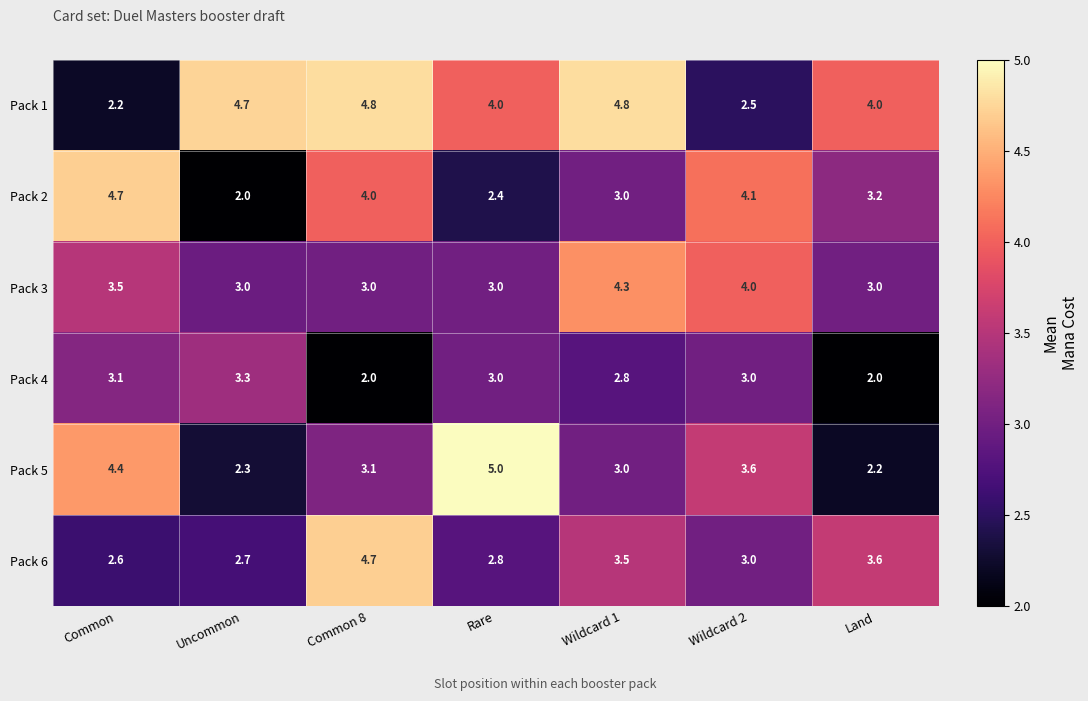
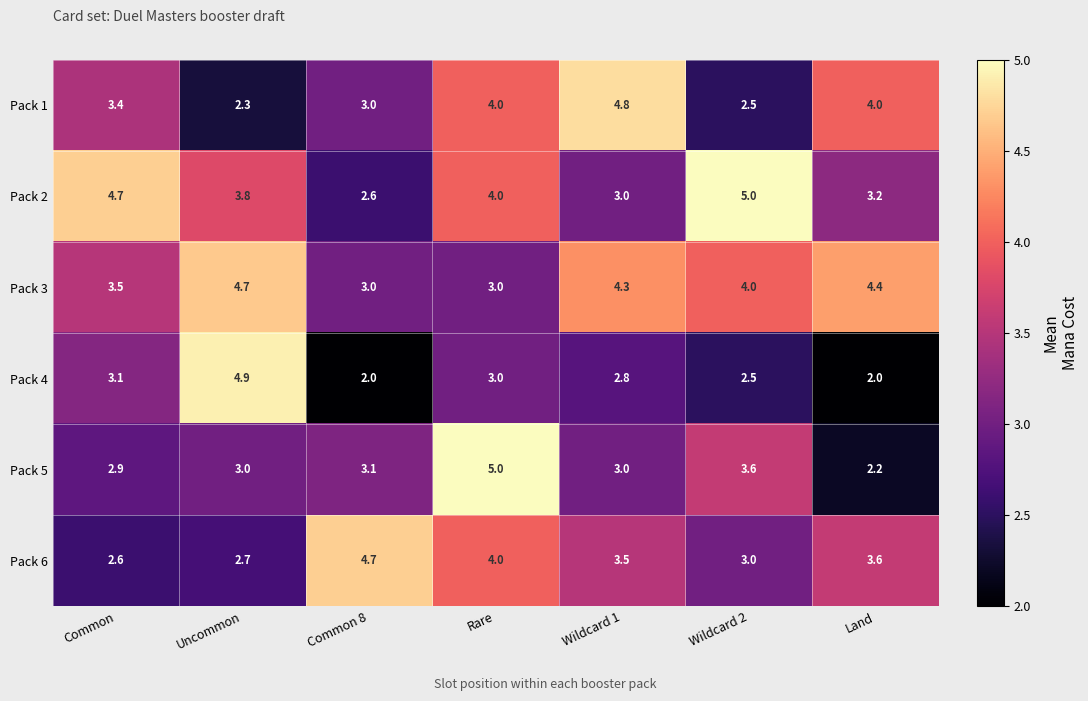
Pack 1, Common: 2.2 -> 3.4
Pack 1, Uncommon: 4.7 -> 2.3
Pack 1, Common 8: 4.8 -> 3.0
Pack 2, Uncommon: 2.0 -> 3.8
Pack 2, Common 8: 4.0 -> 2.6
Pack 2, Rare: 2.4 -> 4.0
Pack 2, Wildcard 2: 4.1 -> 5.0
Pack 3, Uncommon: 3.0 -> 4.7
Pack 3, Land: 3.0 -> 4.4
Pack 4, Uncommon: 3.3 -> 4.9
Pack 4, Wildcard 2: 3.0 -> 2.5
Pack 5, Common: 4.4 -> 2.9
Pack 5, Uncommon: 2.3 -> 3.0
Pack 6, Rare: 2.8 -> 4.0
